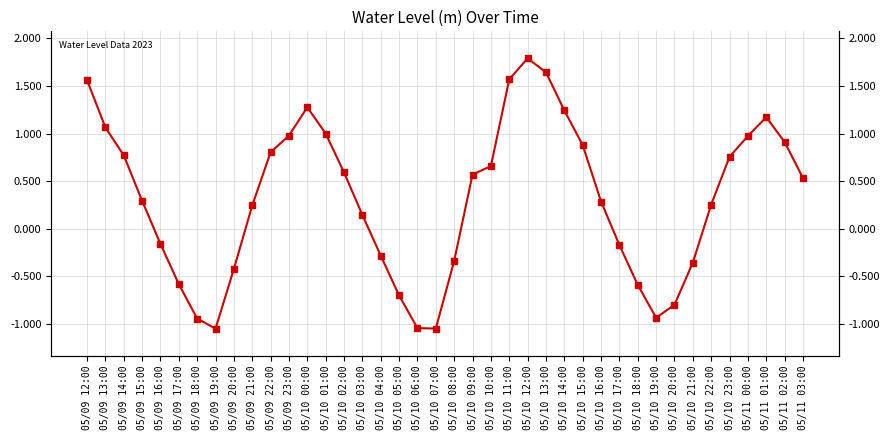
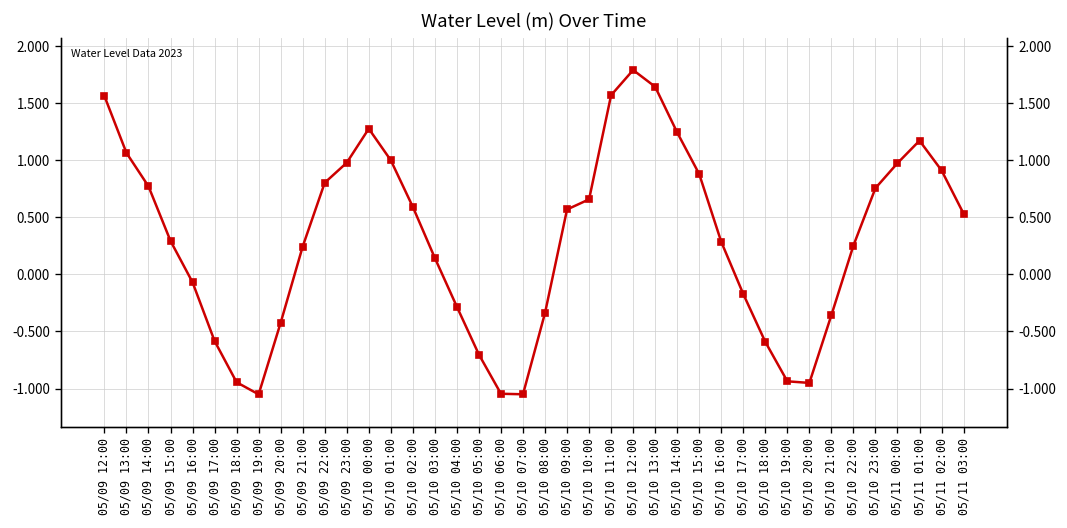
05/09 16:00: -0.2 -> -0.1
05/10 20:00: -0.8 -> -1.0
